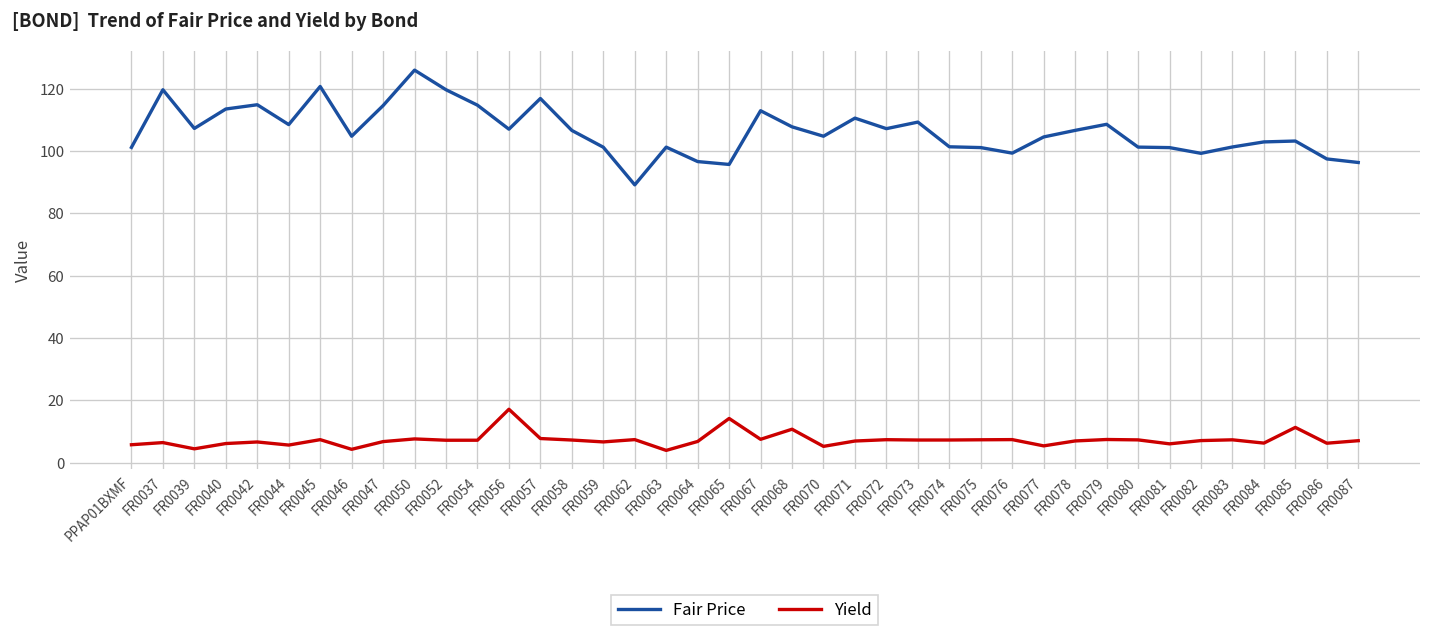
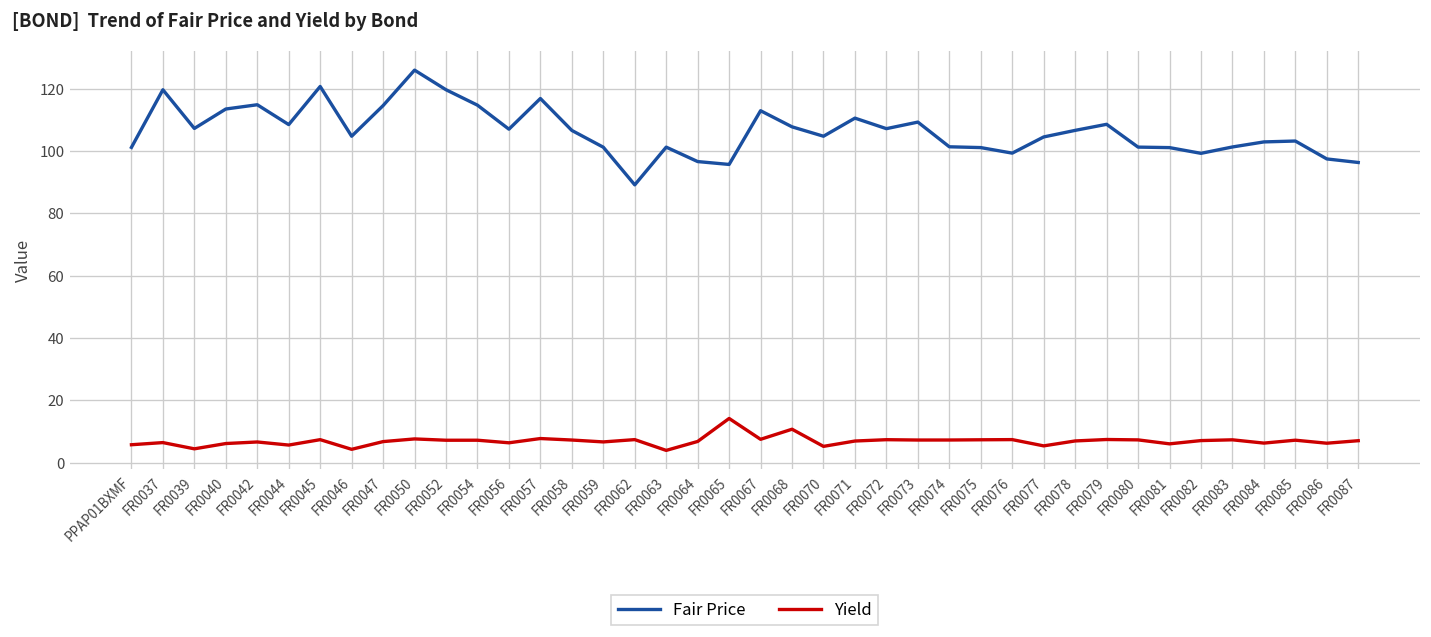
Yield, FR0056: 17 -> 6
Yield, FR0085: 11 -> 7
